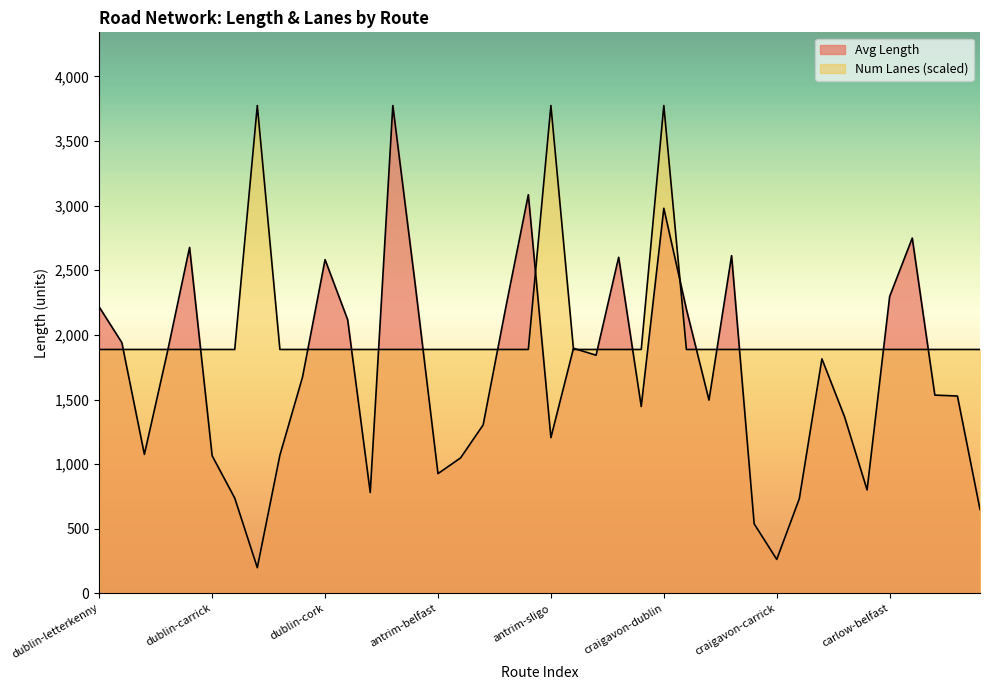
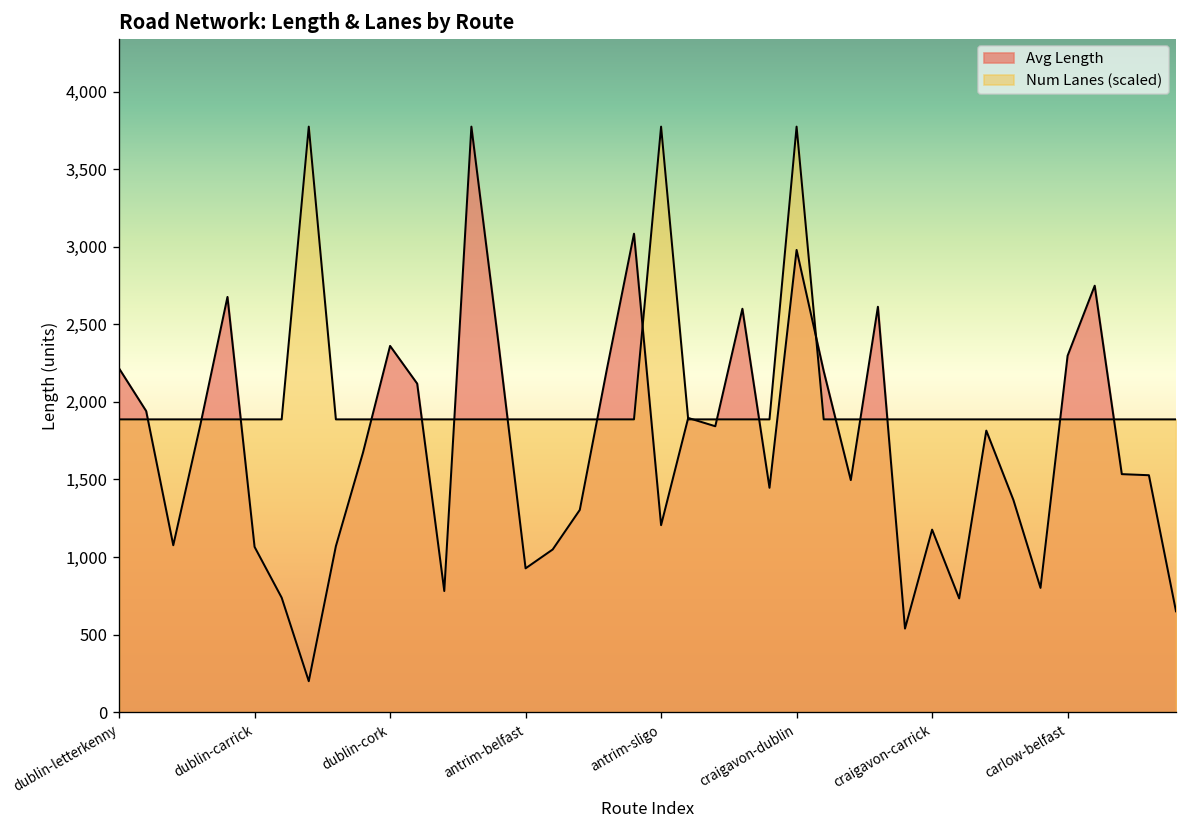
Avg Length, dublin-cork: 2,580 -> 2,360
Avg Length, craigavon-carrick: 260 -> 1,180
